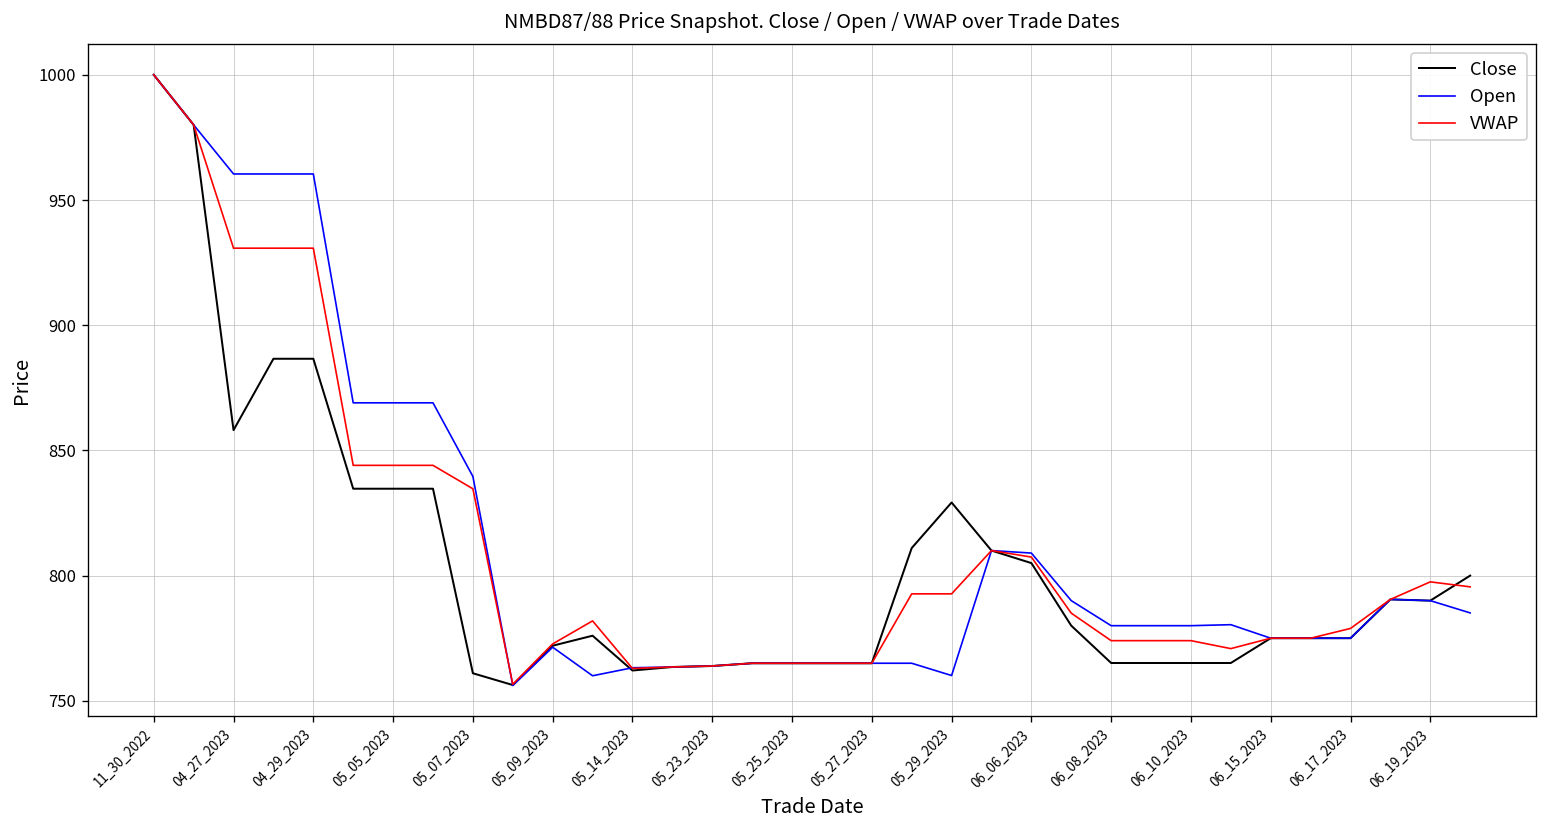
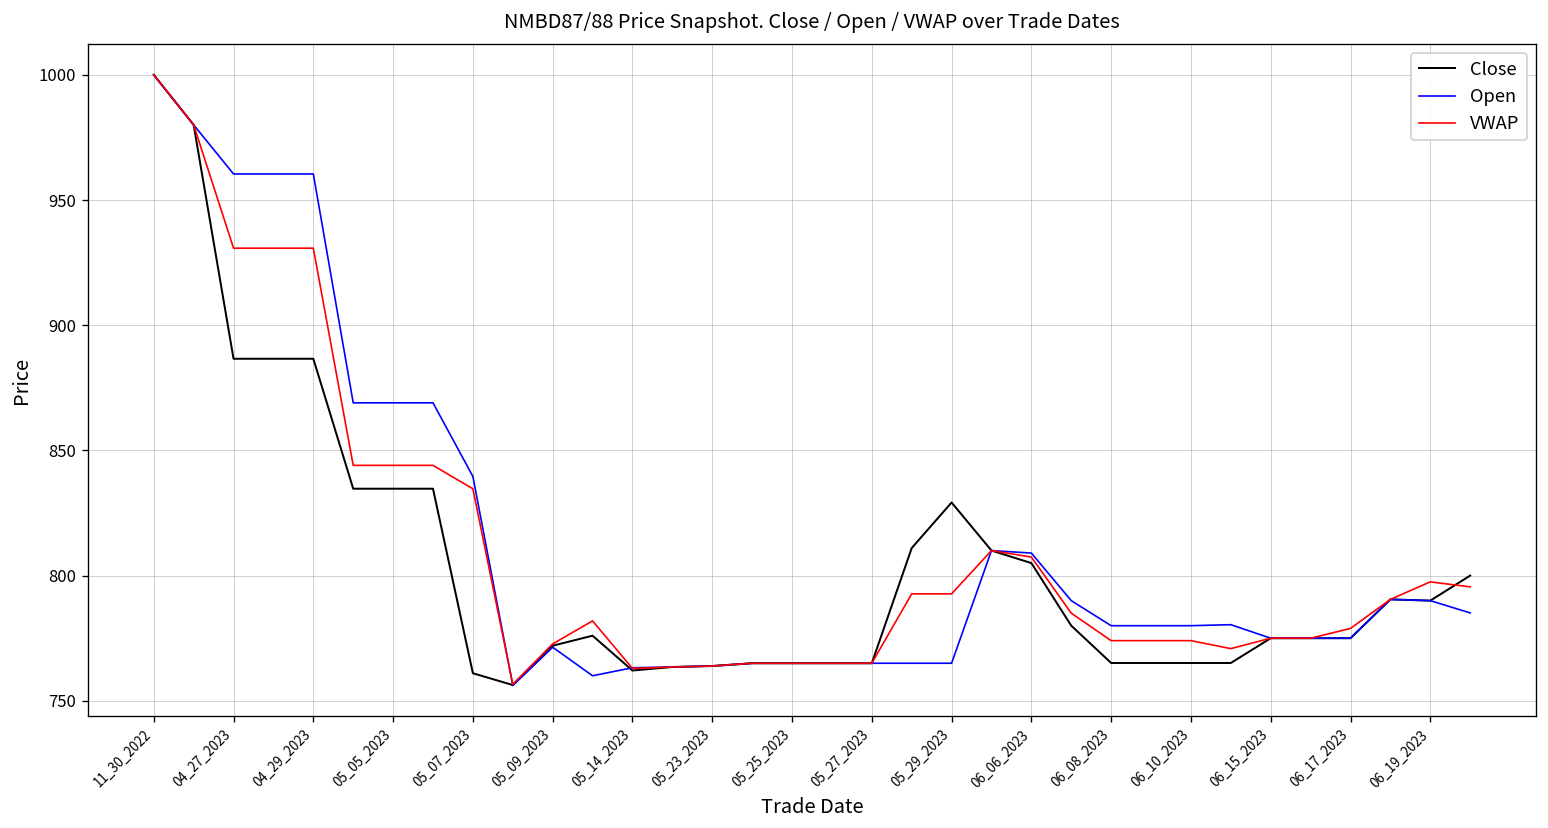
Close, 04_27_2023: 858 -> 887
Open, 05_29_2023: 760 -> 765
